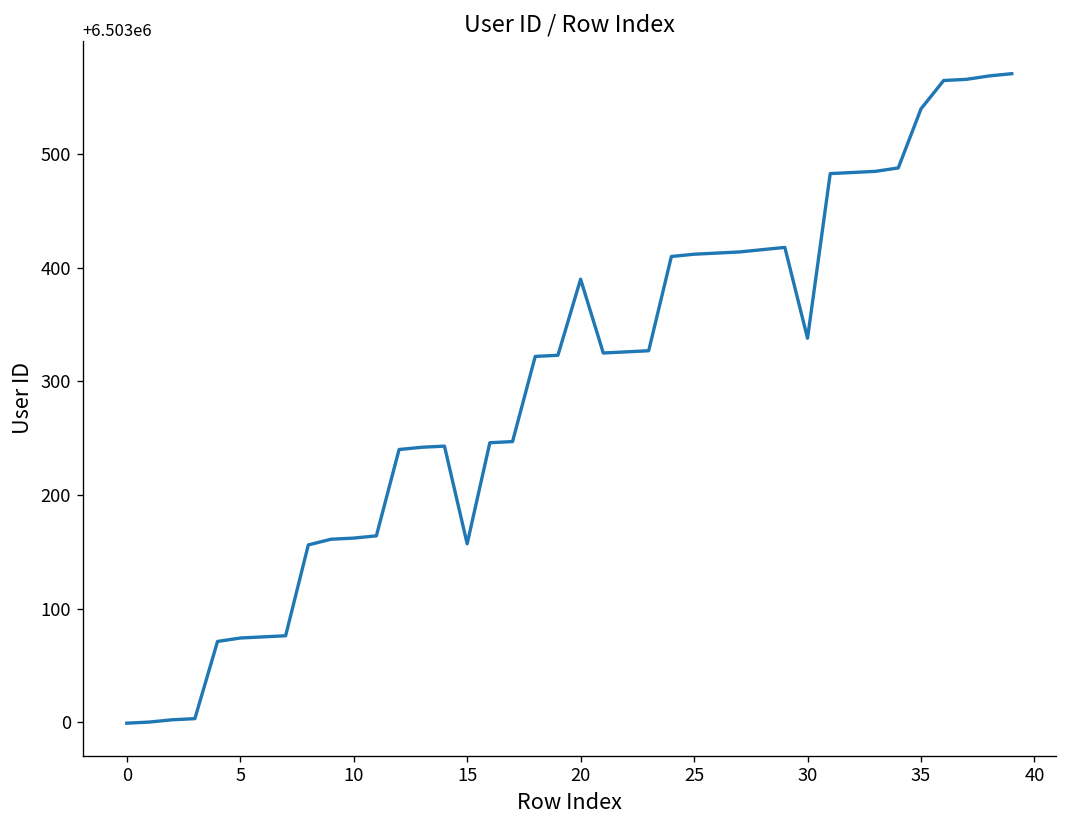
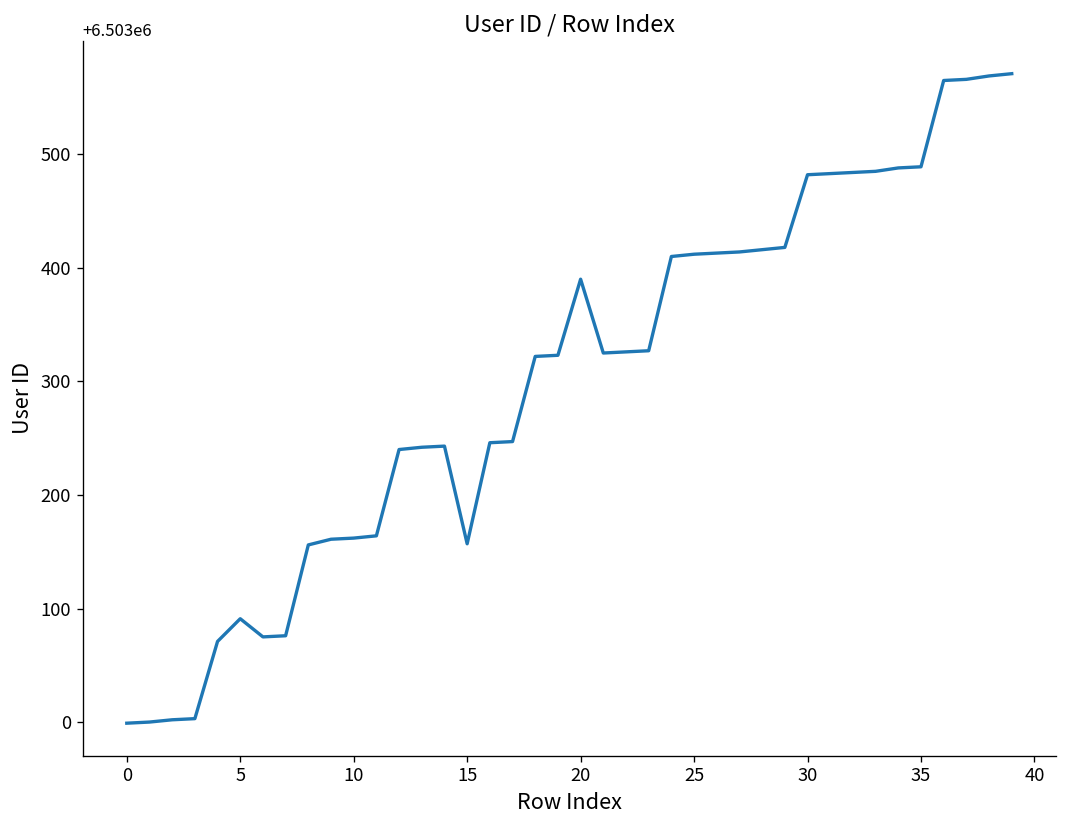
5: 6503070 -> 6503090
30: 6503340 -> 6503480
35: 6503540 -> 6503490
